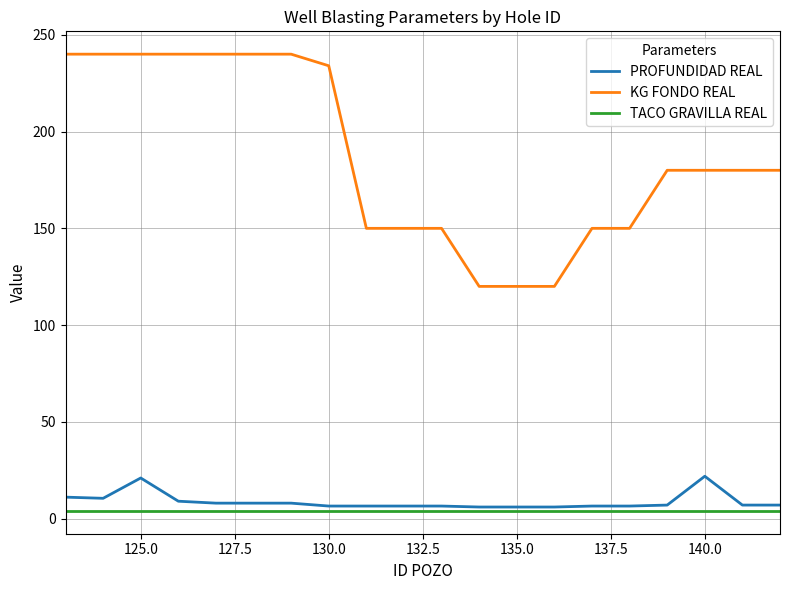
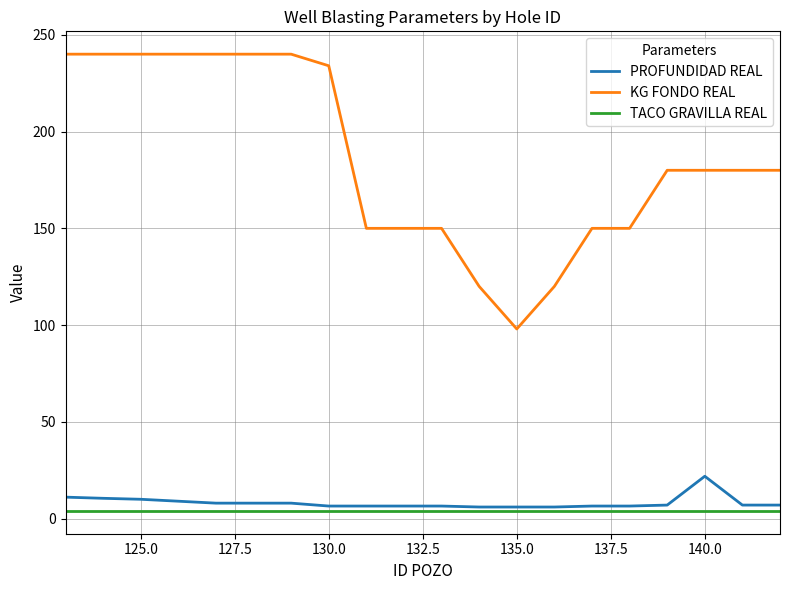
PROFUNDIDAD REAL, 125.0: 21 -> 10
KG FONDO REAL, 135.0: 120 -> 98
